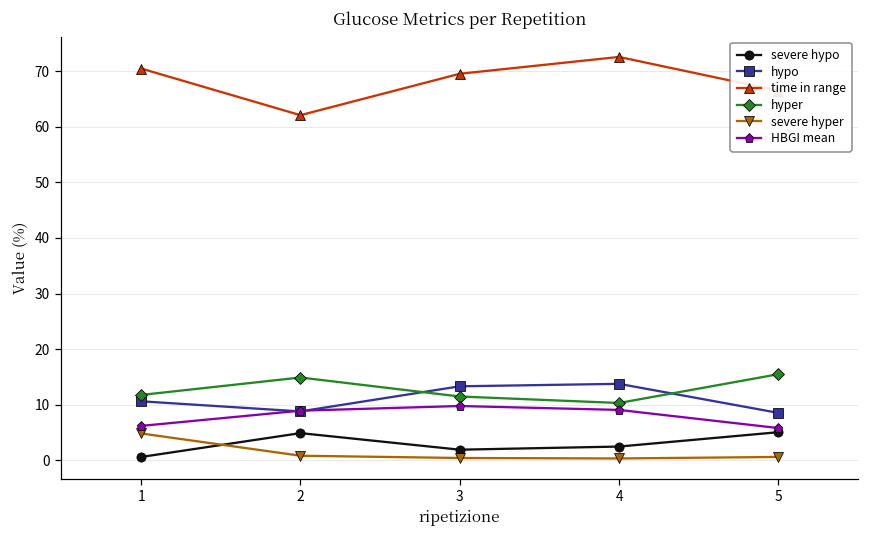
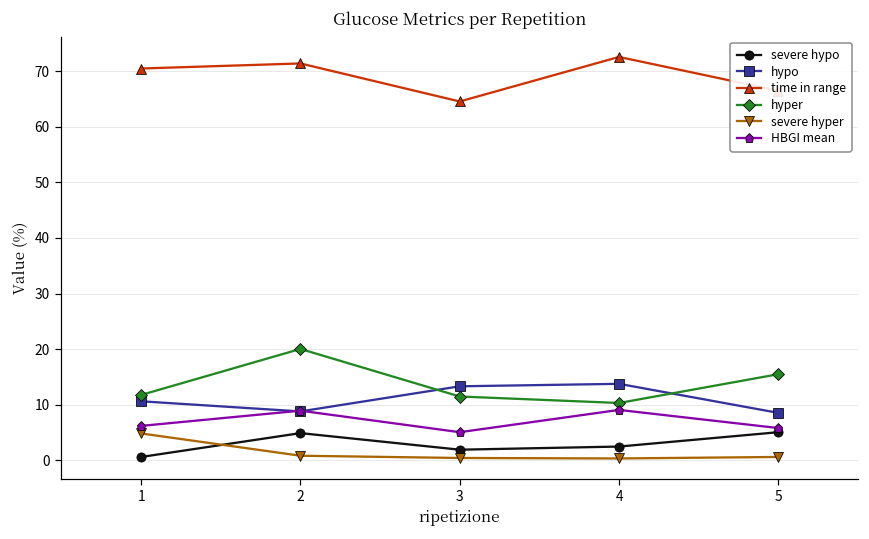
time in range, 2: 62 -> 71
hyper, 2: 15 -> 20
time in range, 3: 70 -> 65
HBGI mean, 3: 10 -> 5
